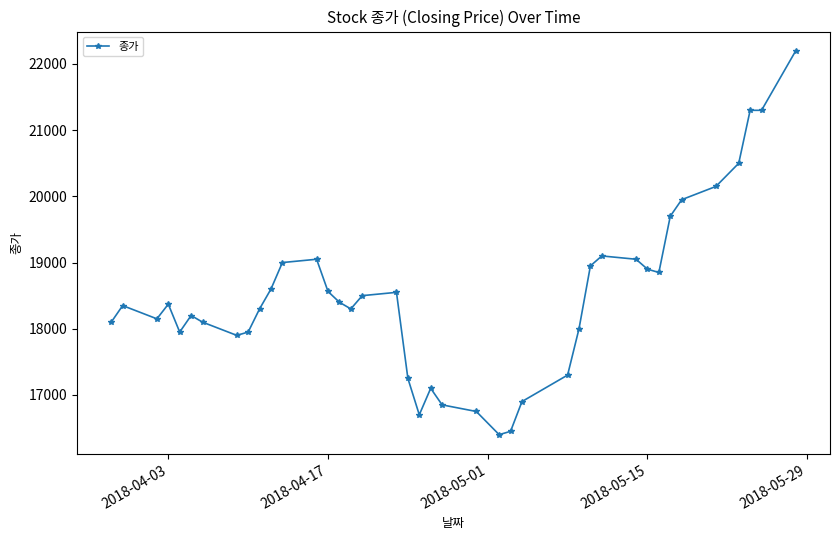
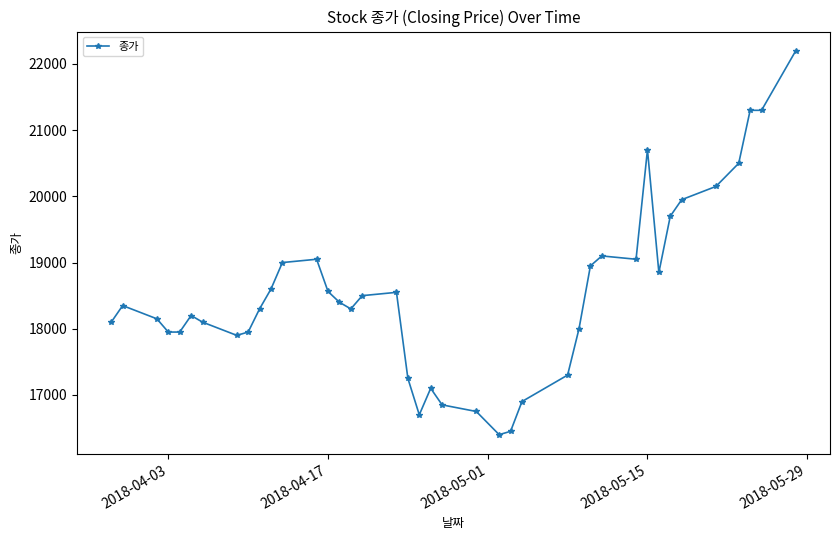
2018-04-03: 18400 -> 18000
2018-05-15: 18900 -> 20700
